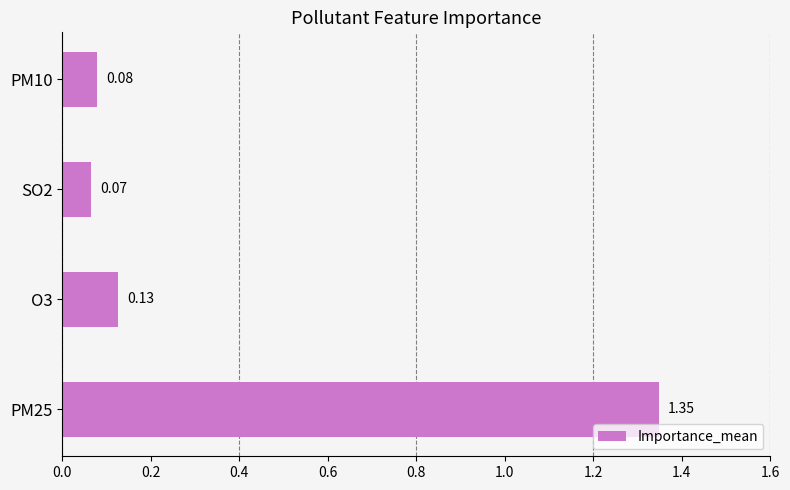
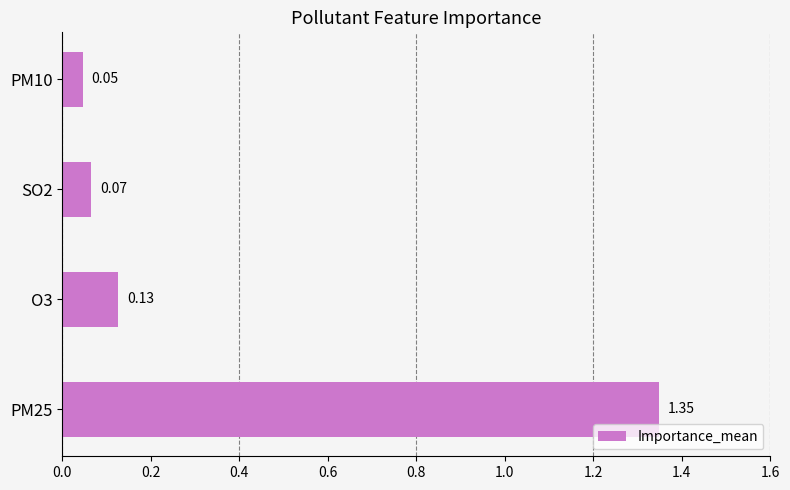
PM10: 0.08 -> 0.05
